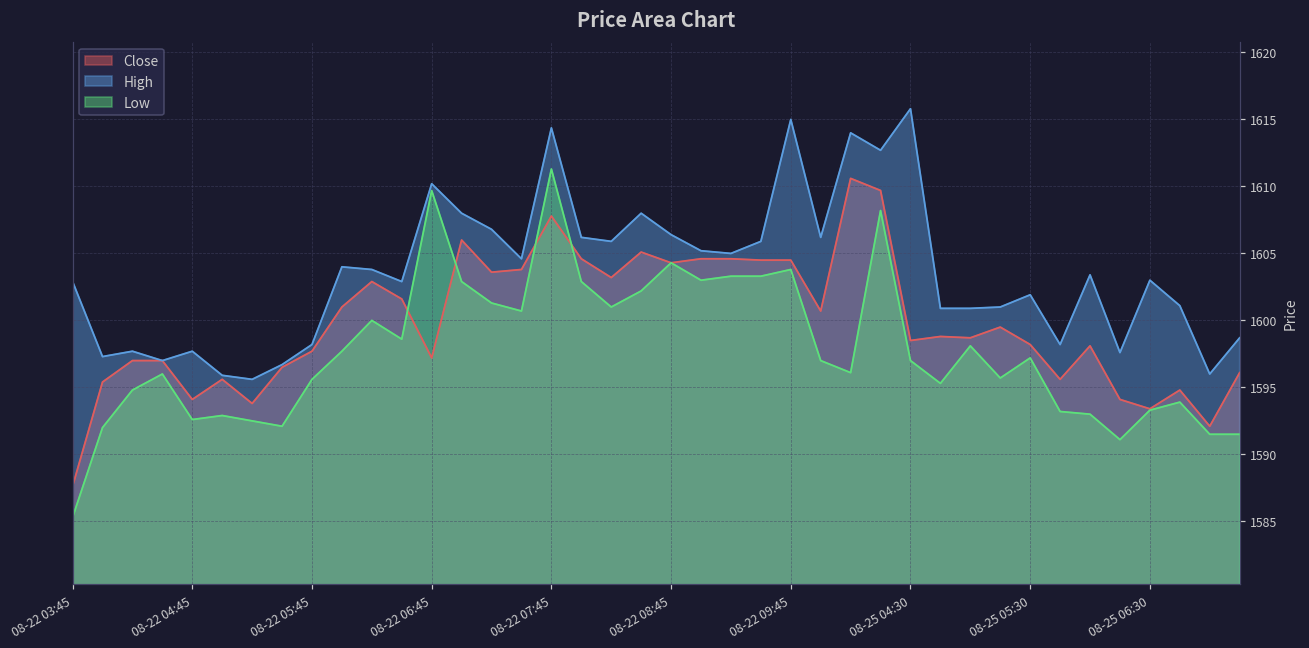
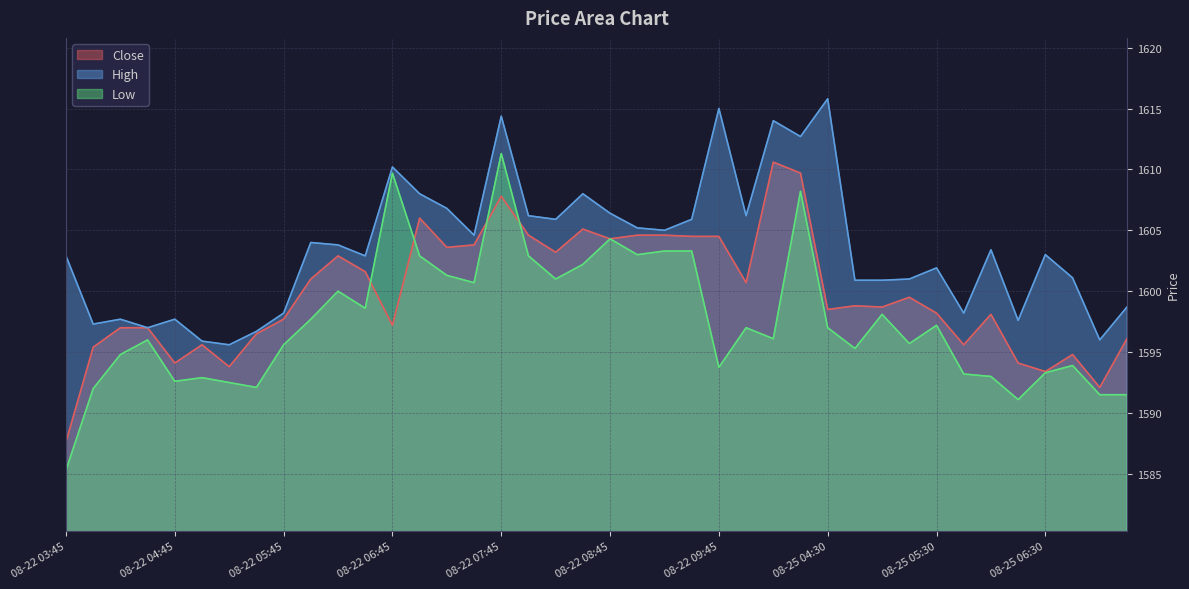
Low, 08-22 09:45: 1603.8 -> 1593.8
